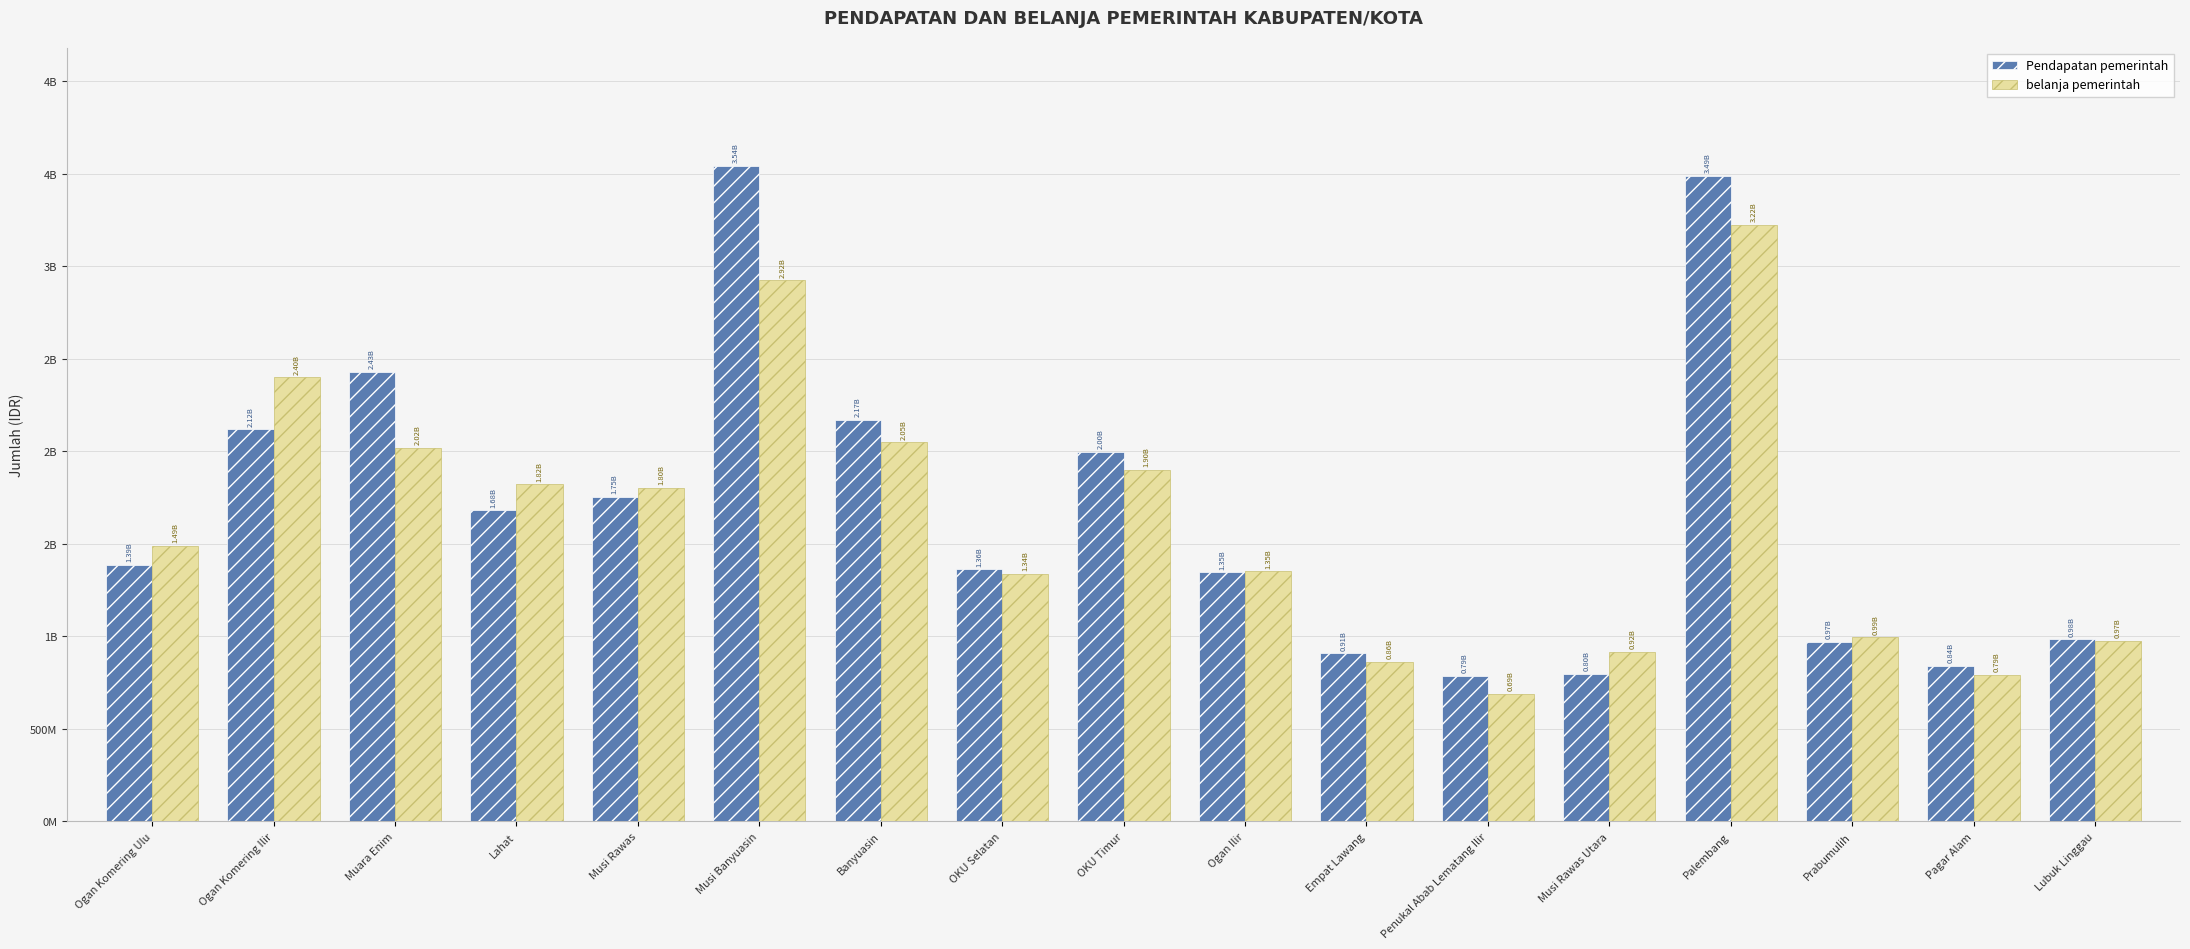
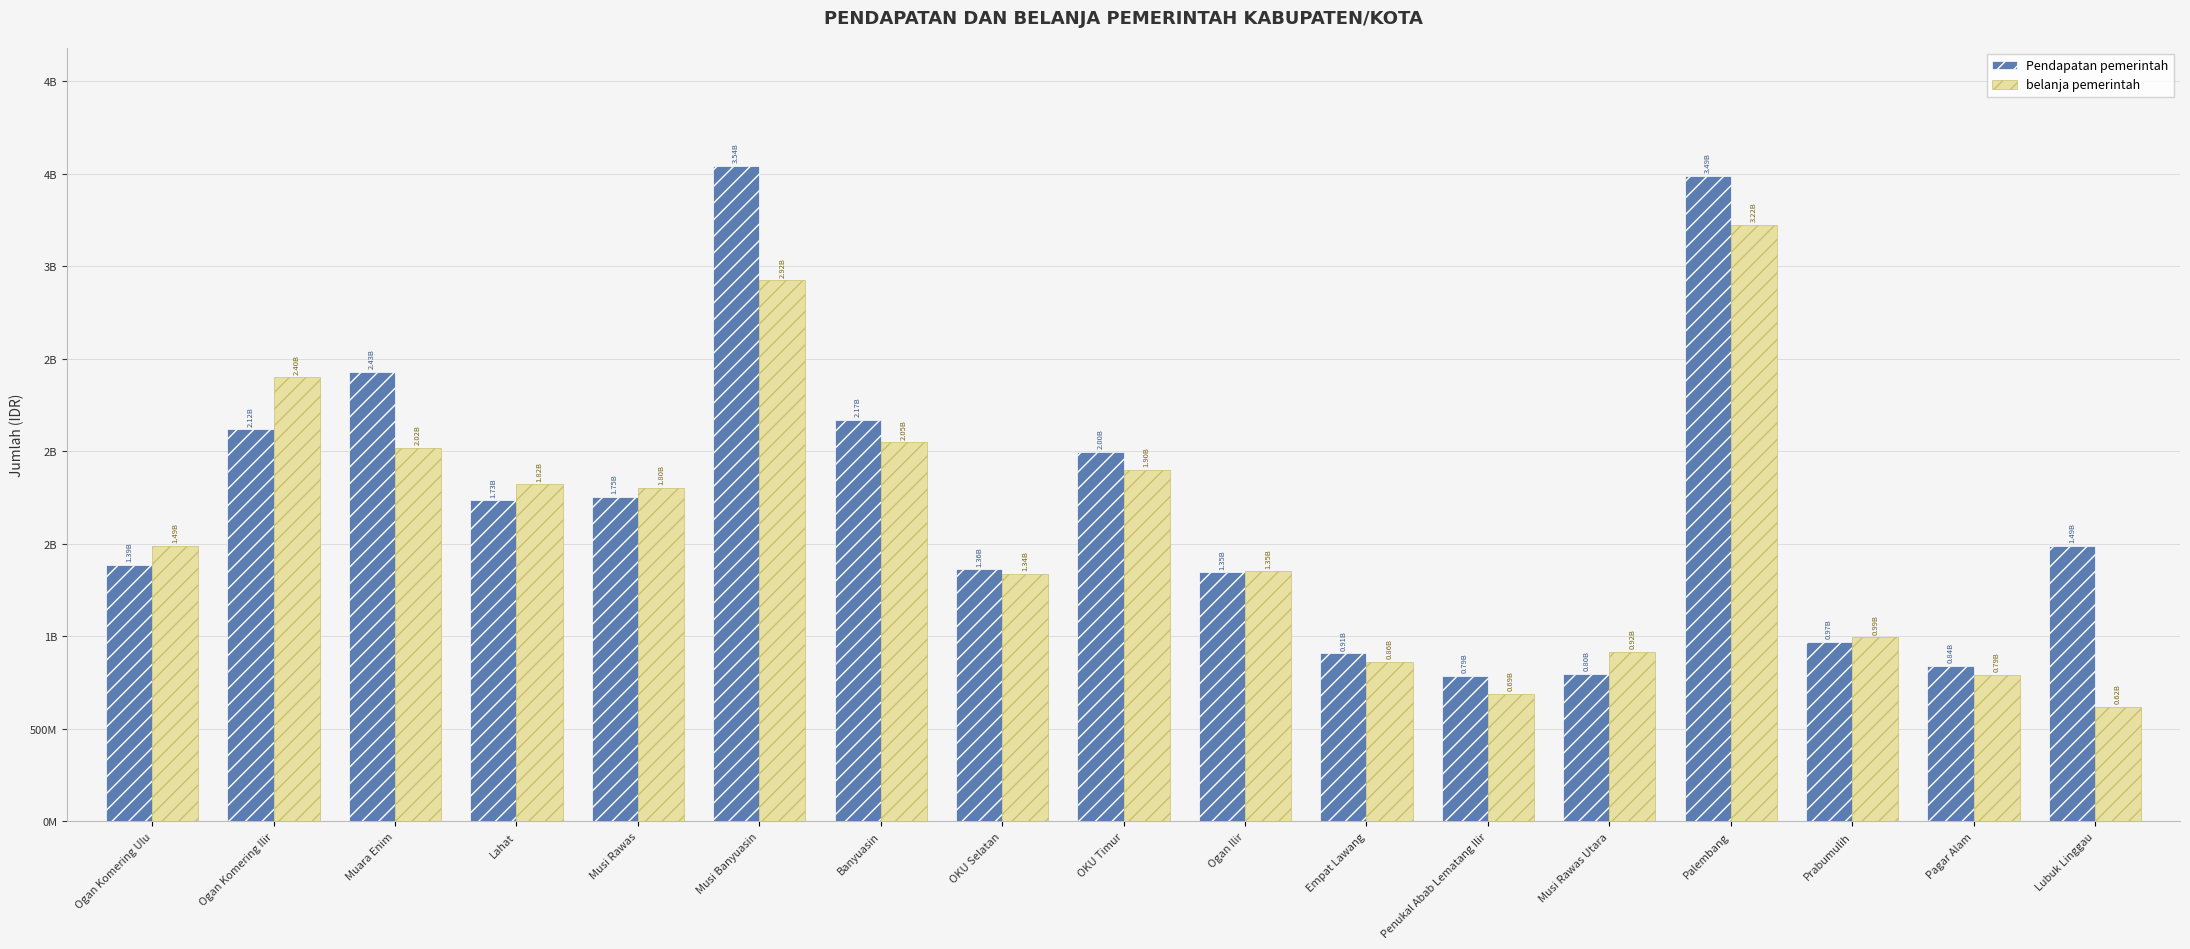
Pendapatan pemerintah, Lahat: 1.68B -> 1.73B
Pendapatan pemerintah, Lubuk Linggau: 0.98B -> 1.49B
belanja pemerintah, Lubuk Linggau: 0.97B -> 0.62B
